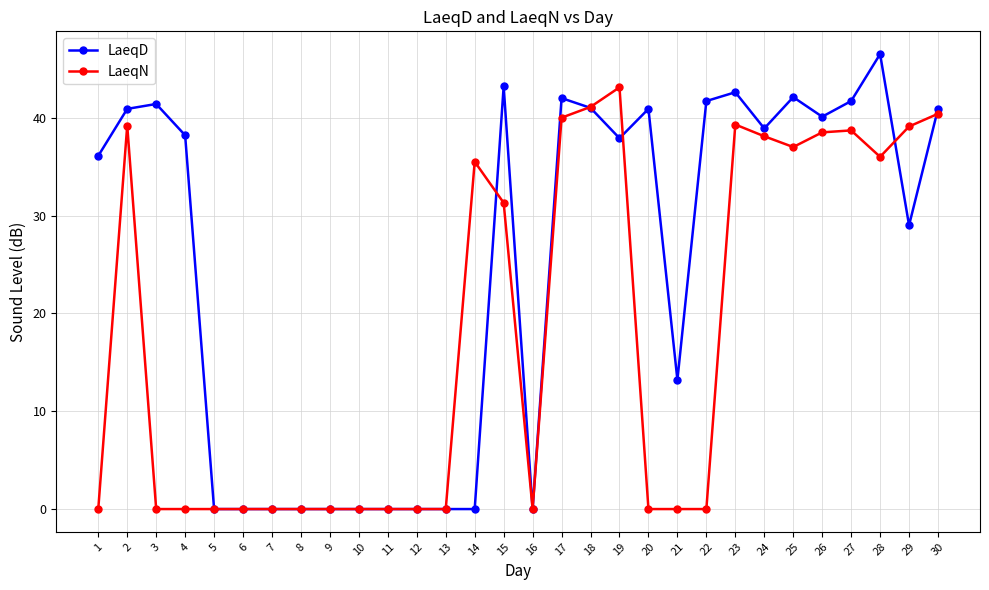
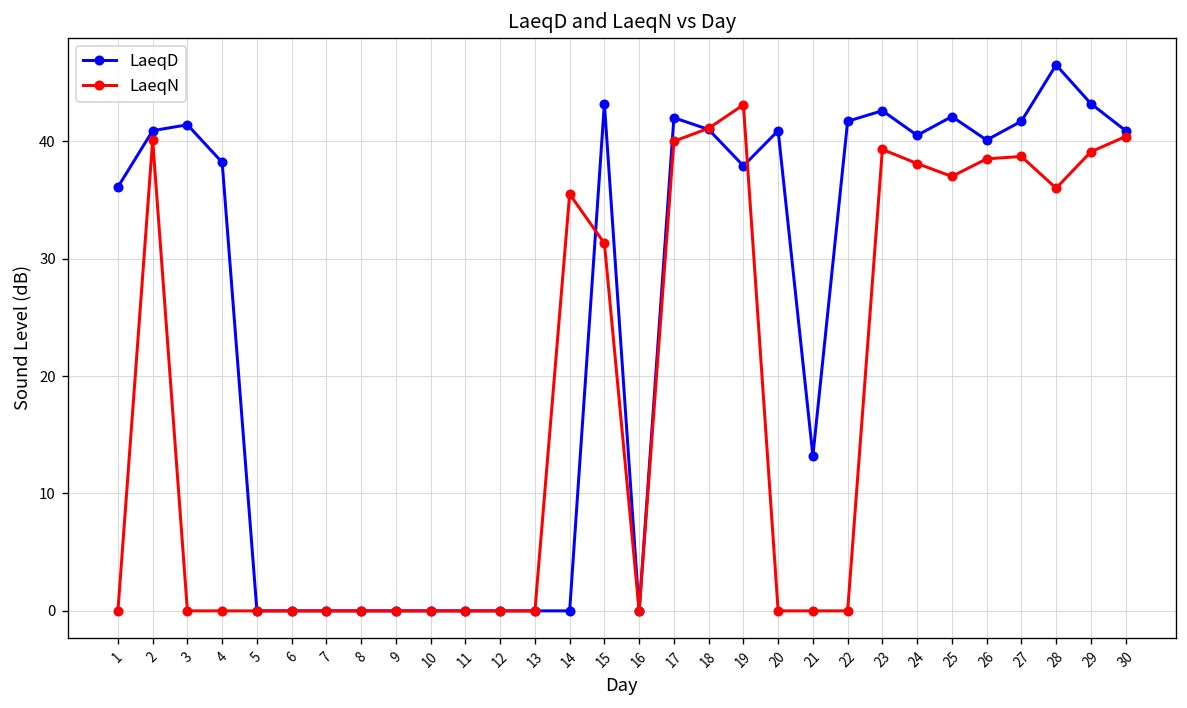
LaeqN, 2: 39 -> 40
LaeqD, 24: 39 -> 41
LaeqD, 29: 29 -> 43
